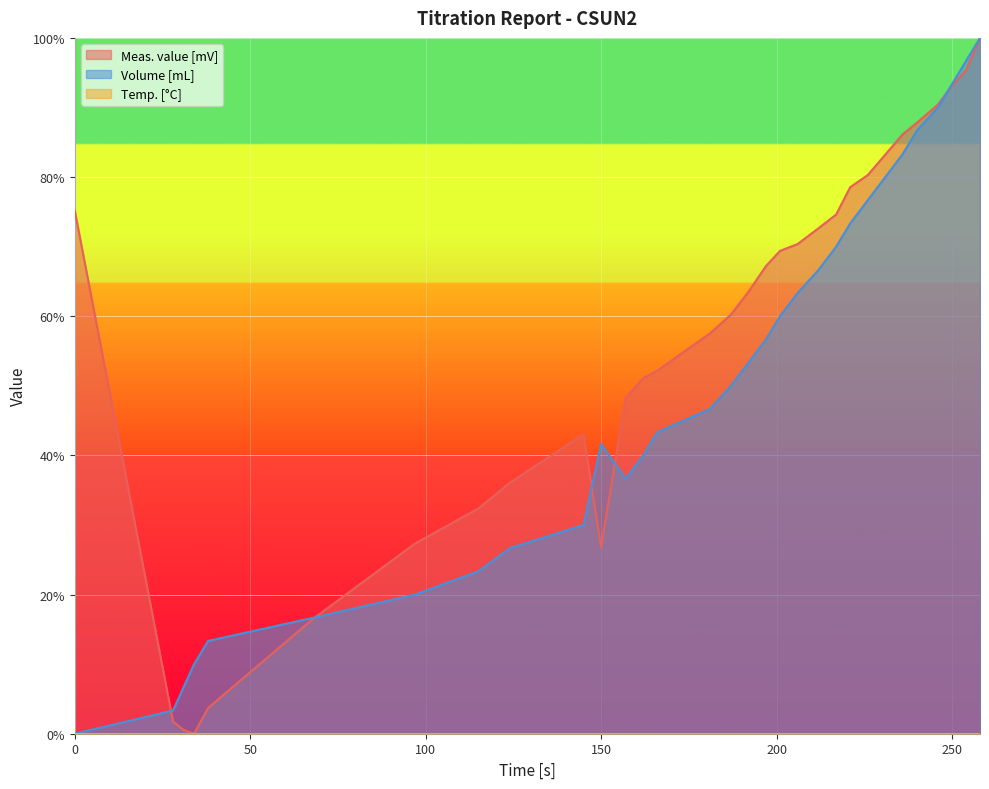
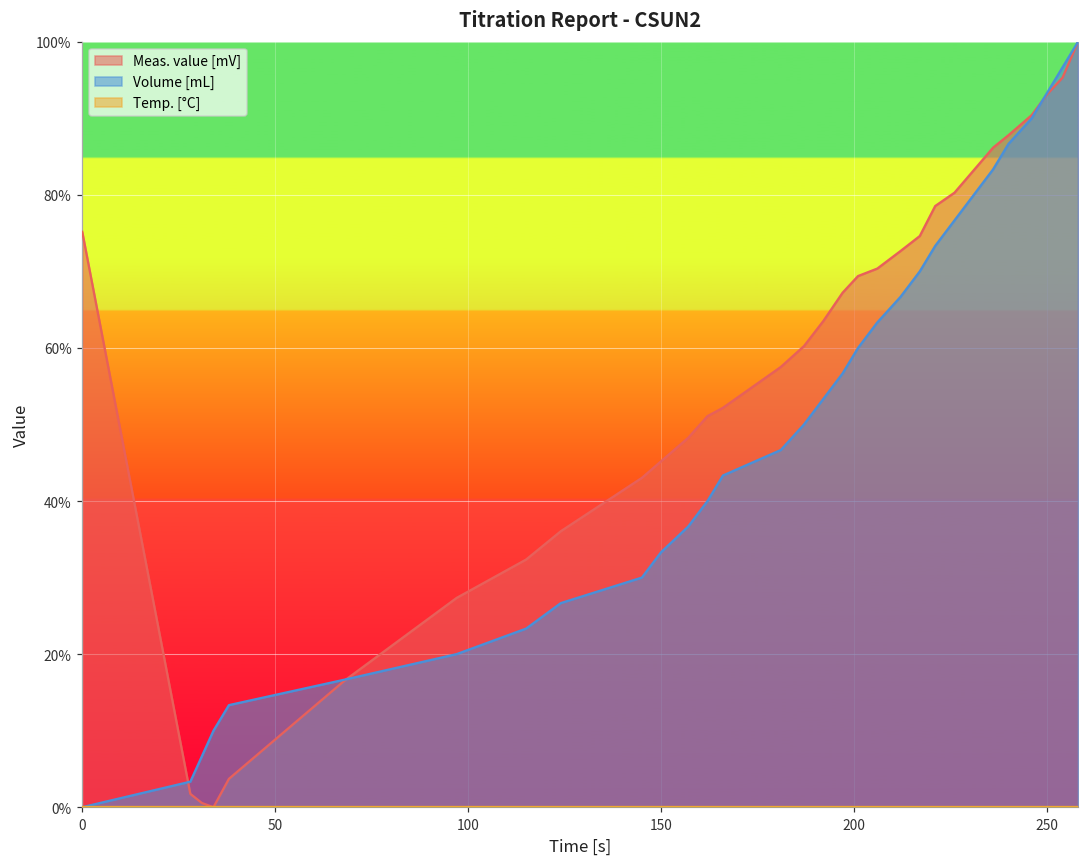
Meas. value [mV], 150: 27% -> 45%
Volume [mL], 150: 42% -> 33%
